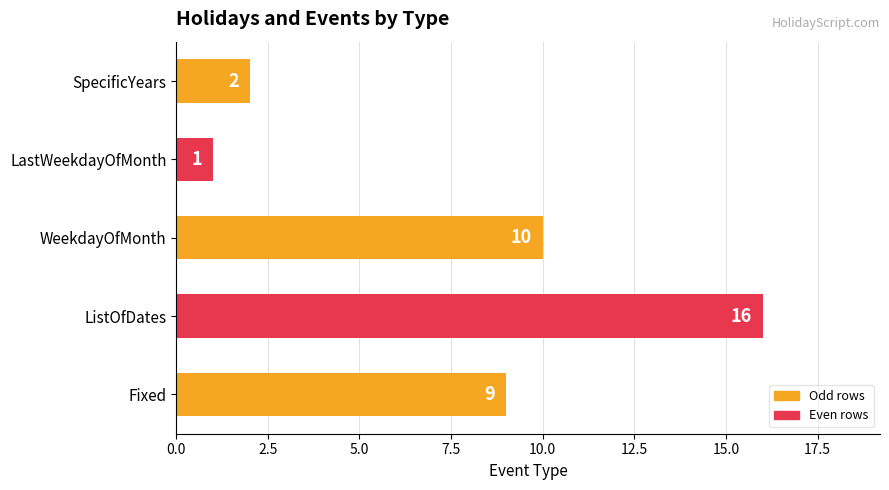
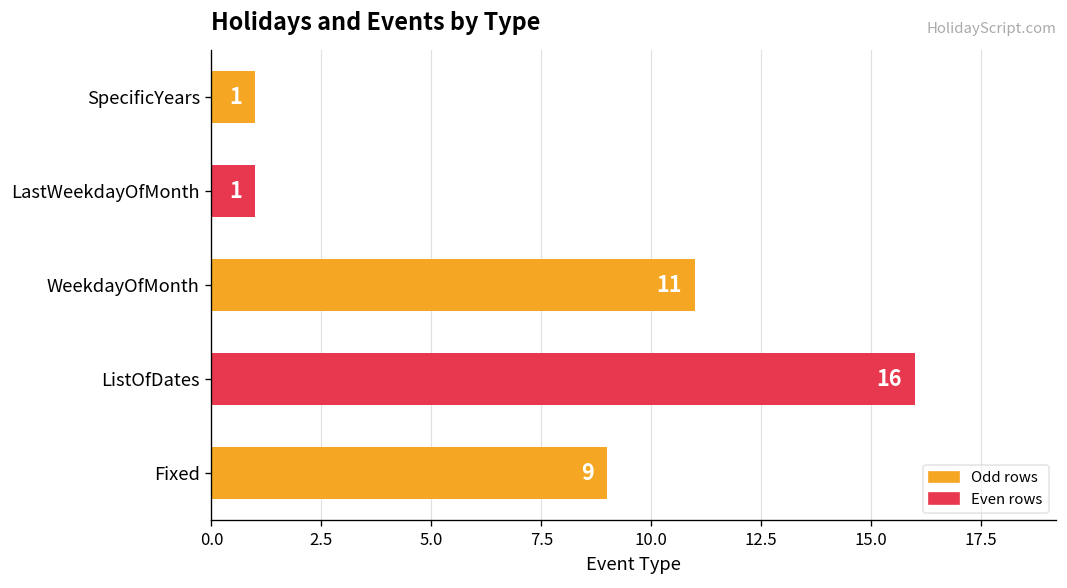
SpecificYears: 2 -> 1
WeekdayOfMonth: 10 -> 11
